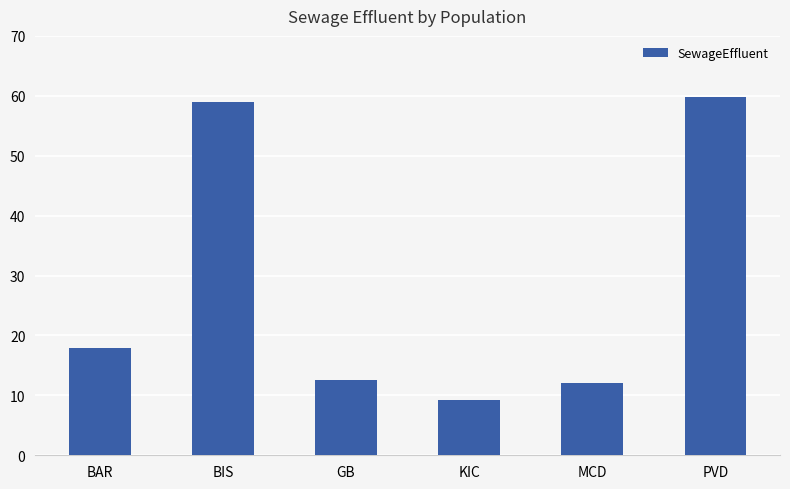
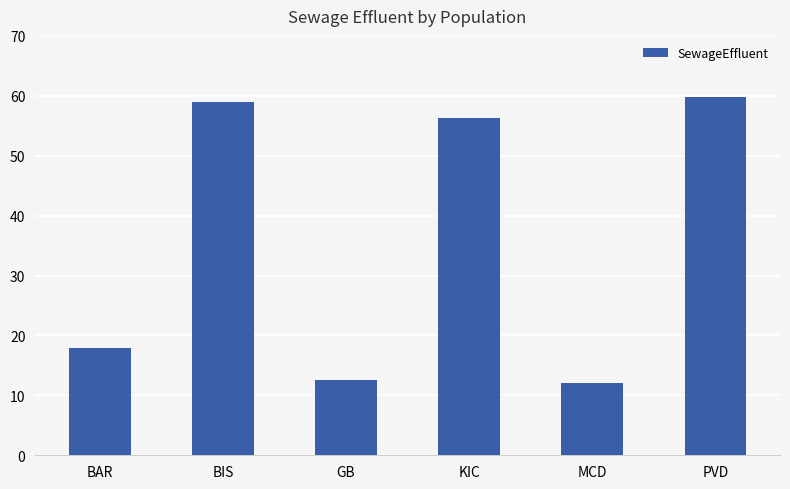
KIC: 9 -> 56
